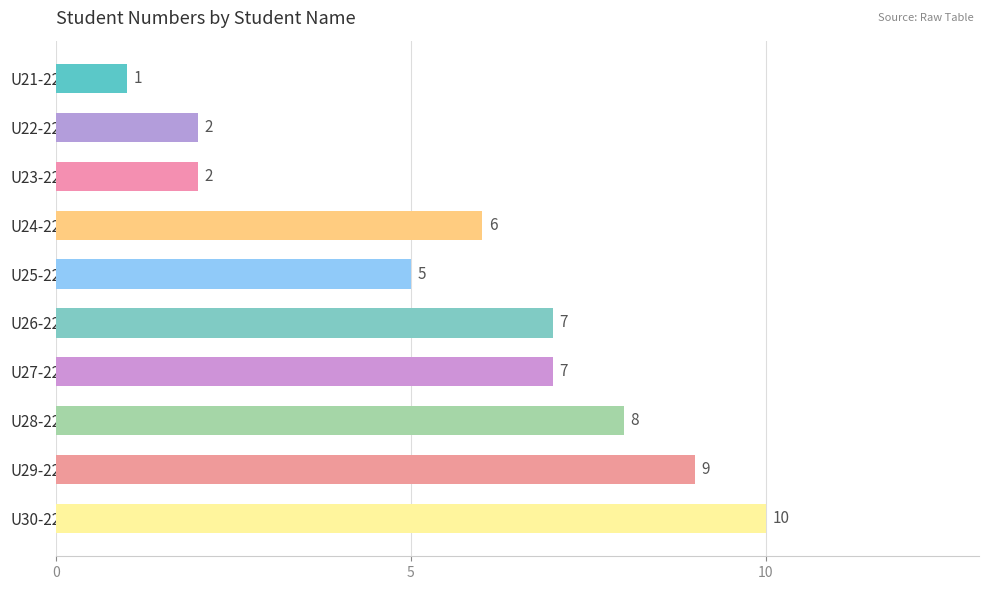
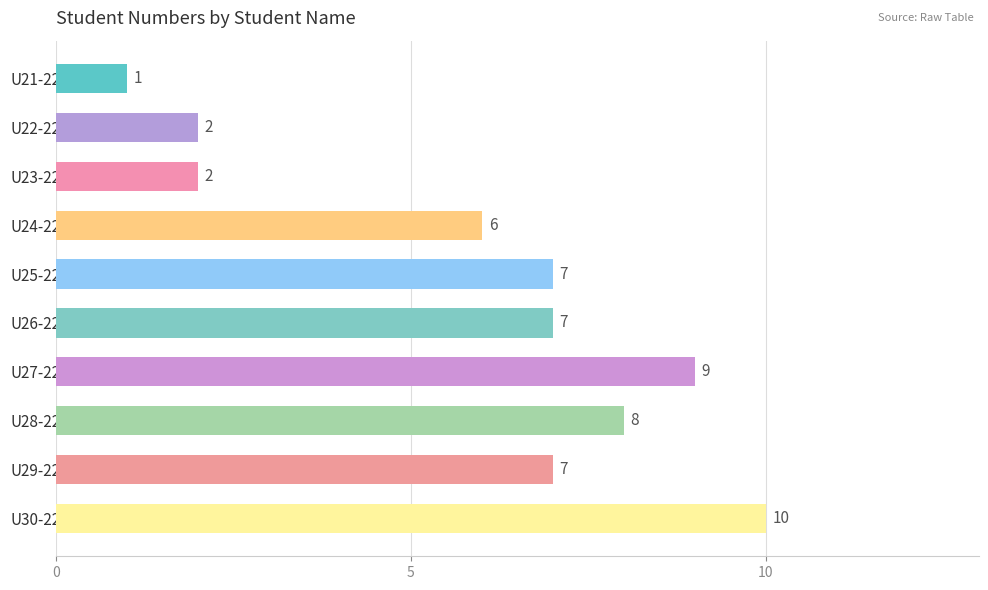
U25-22: 5 -> 7
U27-22: 7 -> 9
U29-22: 9 -> 7
